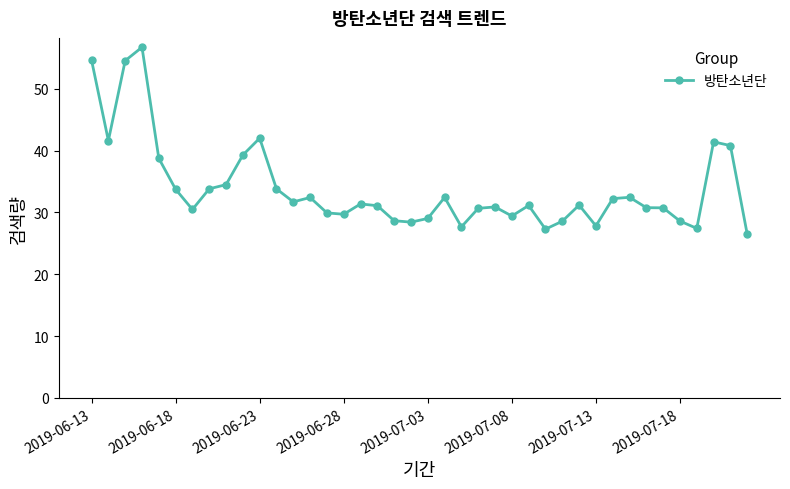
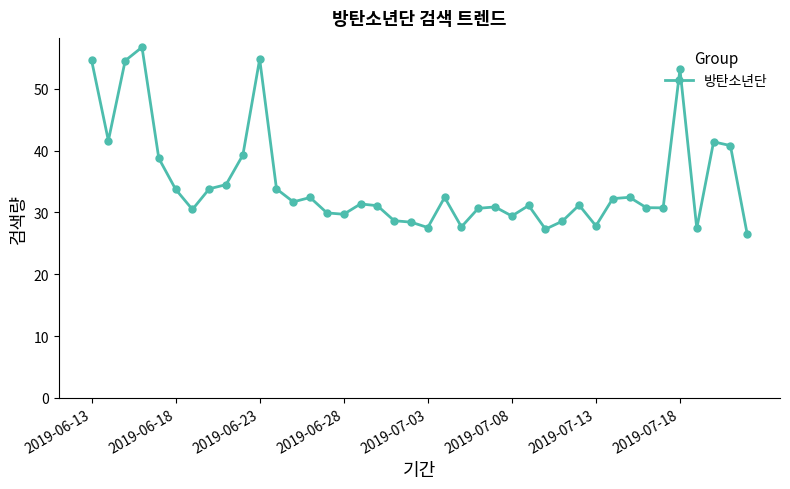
2019-06-23: 42 -> 55
2019-07-03: 29 -> 28
2019-07-18: 29 -> 53
